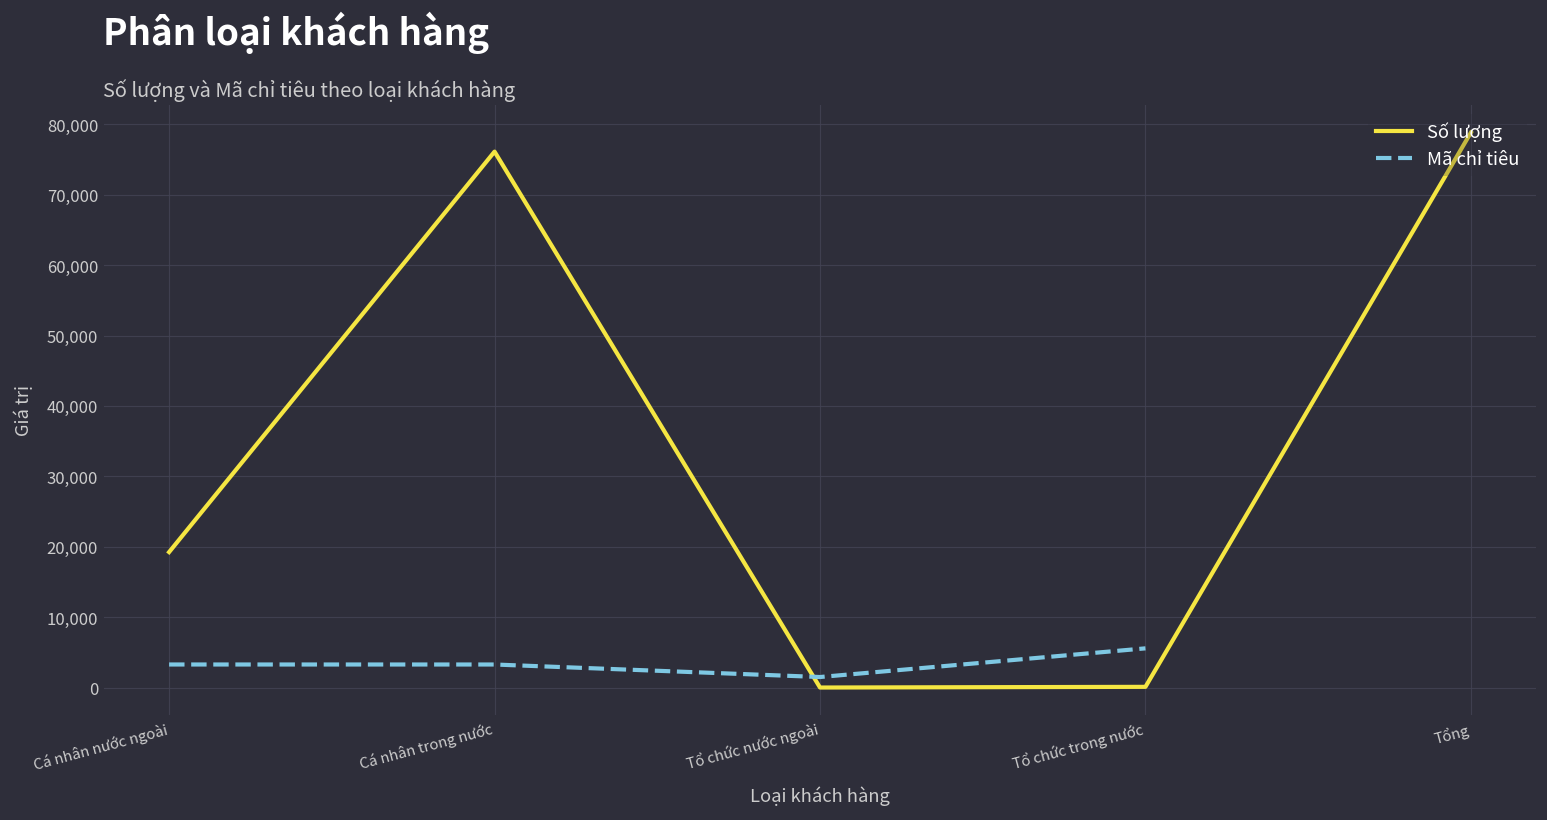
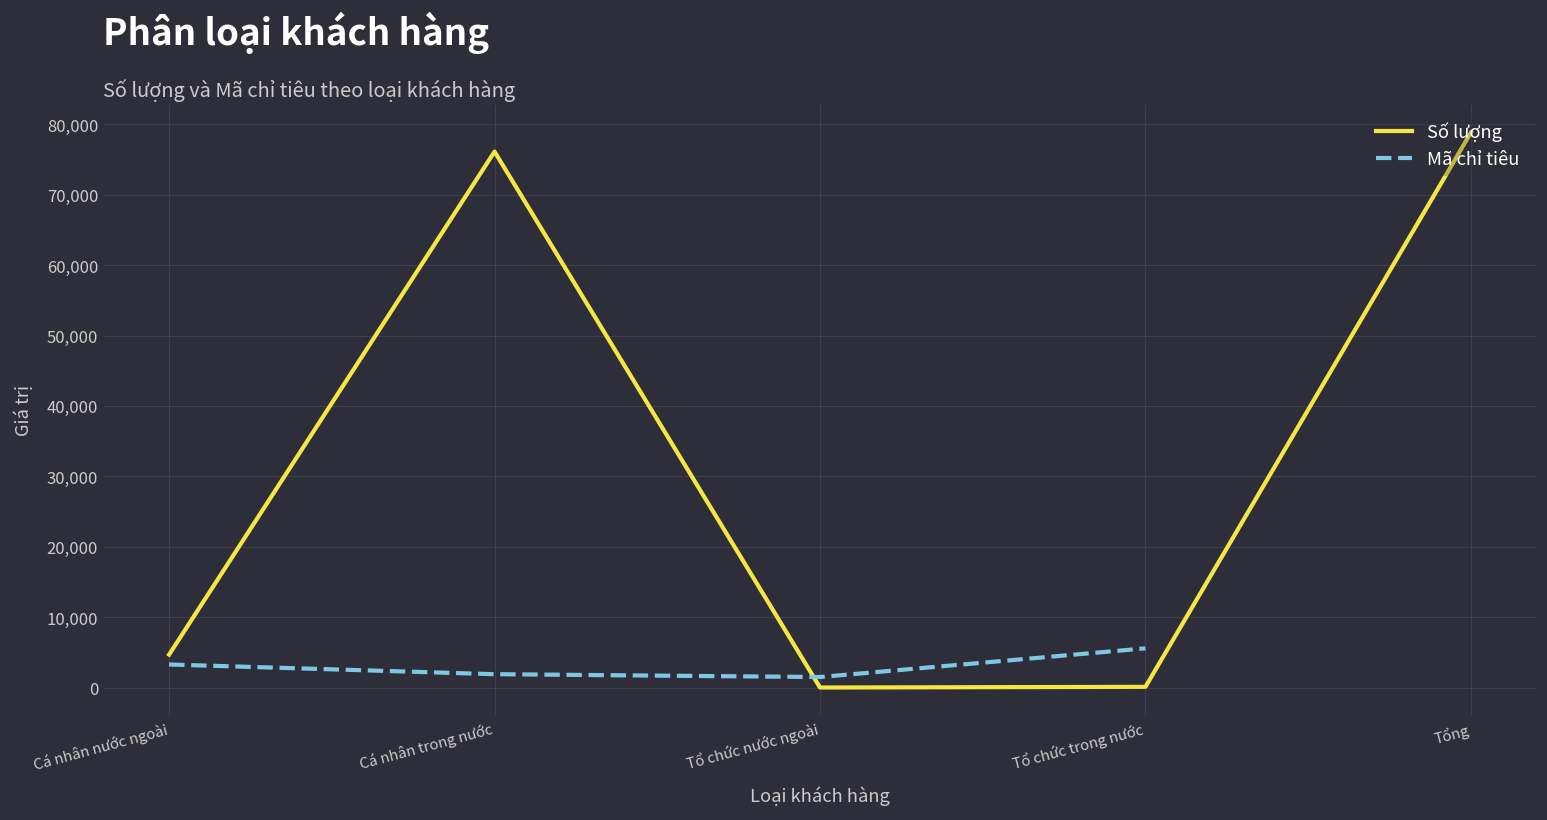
Số lượng, Cá nhân nước ngoài: 19,000 -> 5,000
Mã chỉ tiêu, Cá nhân trong nước: 3,000 -> 2,000
